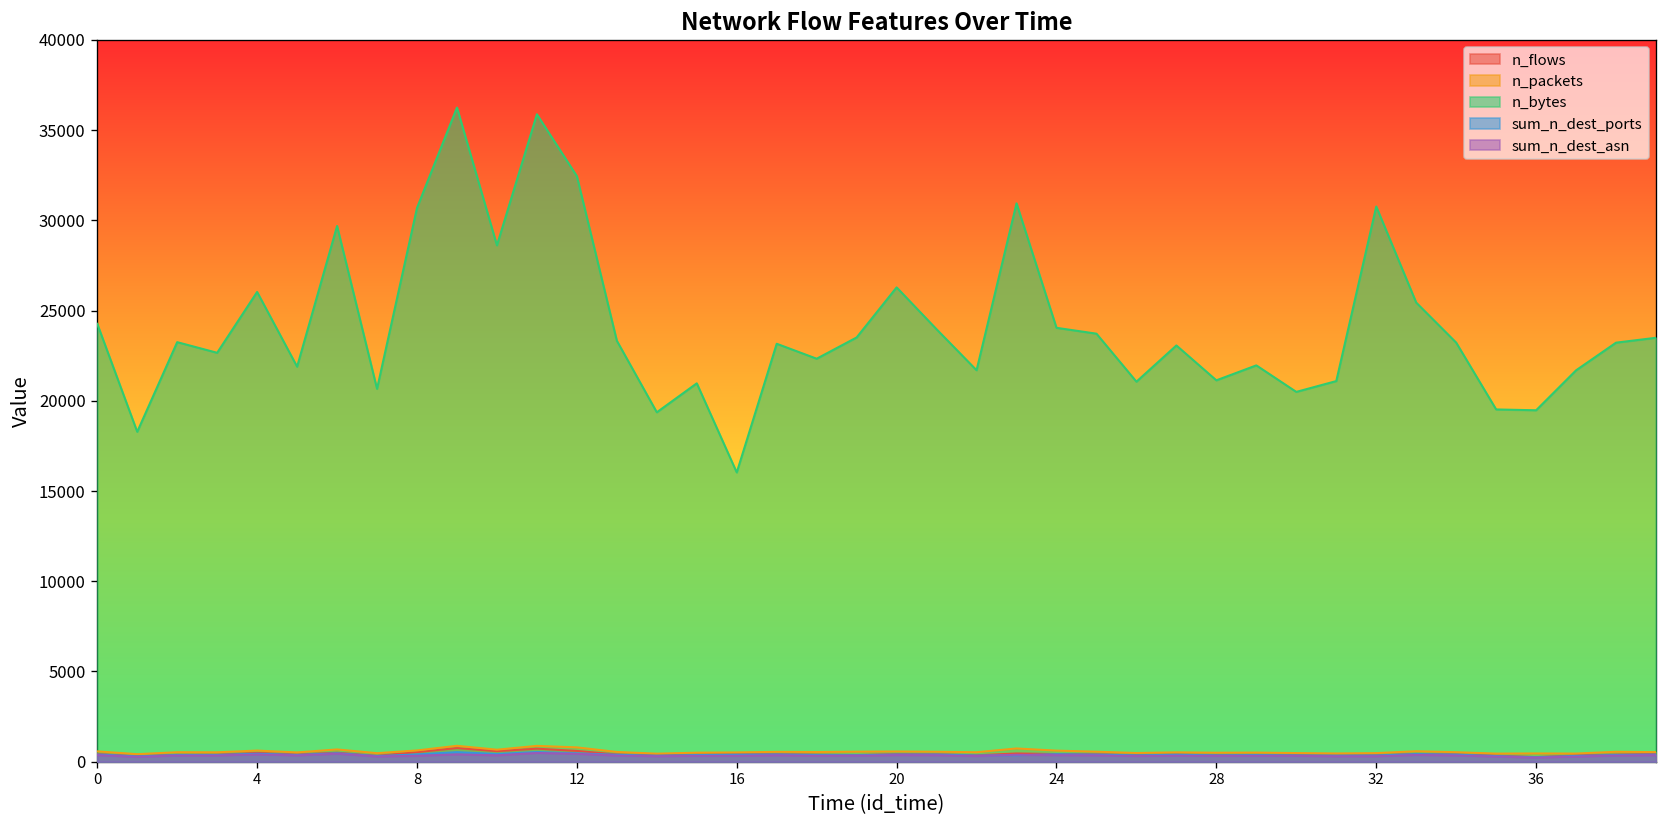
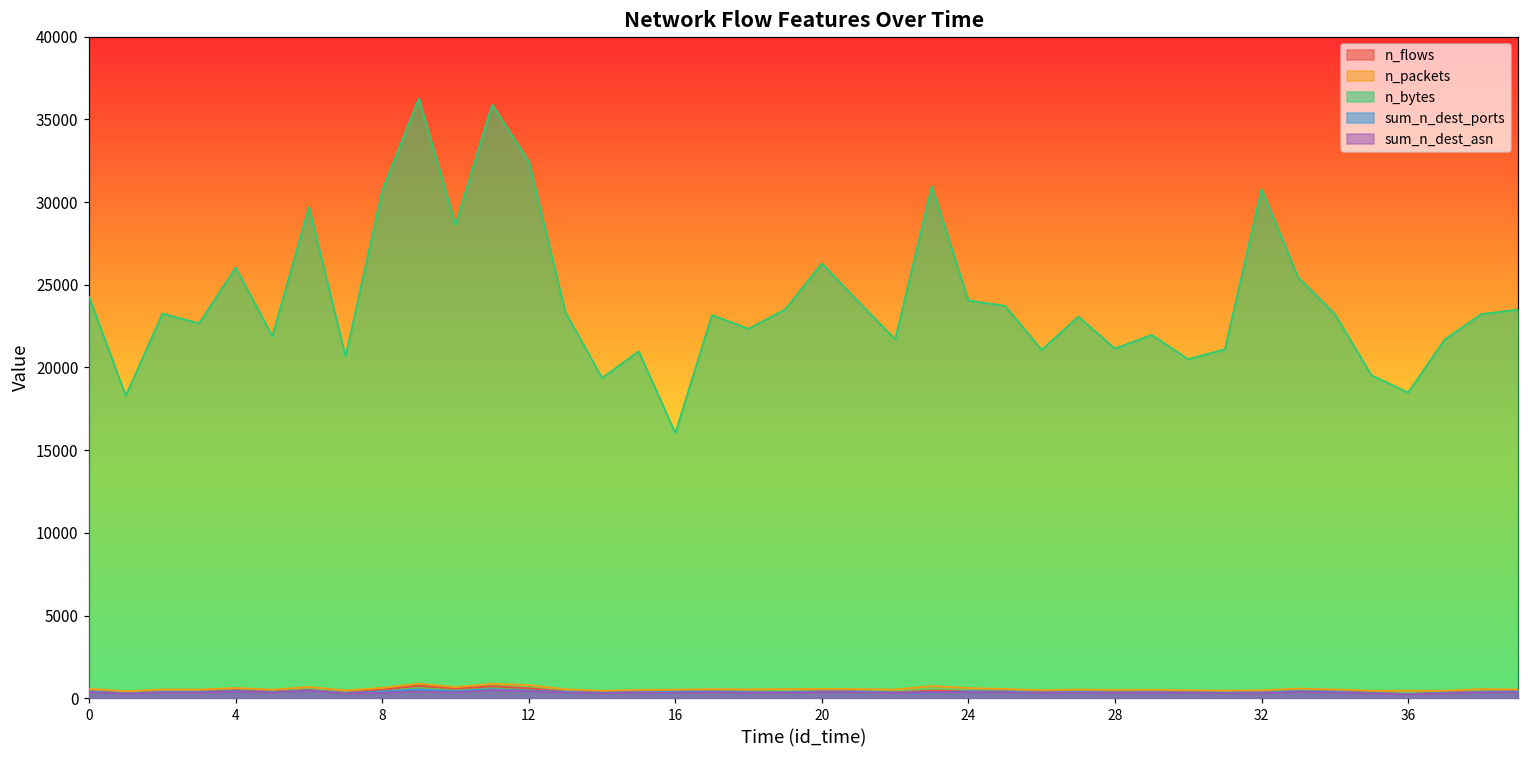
n_bytes, 36: 19500 -> 18500
